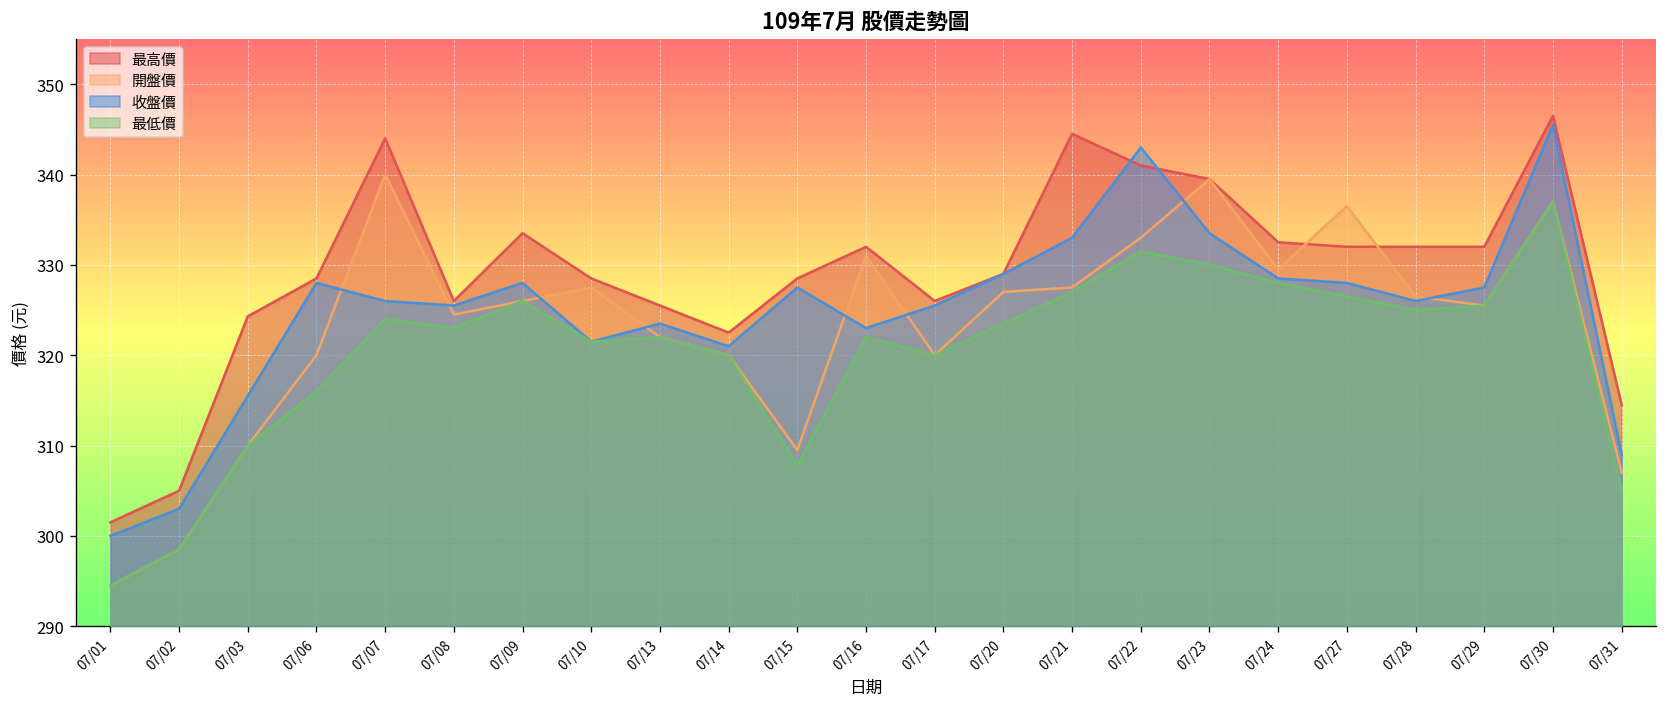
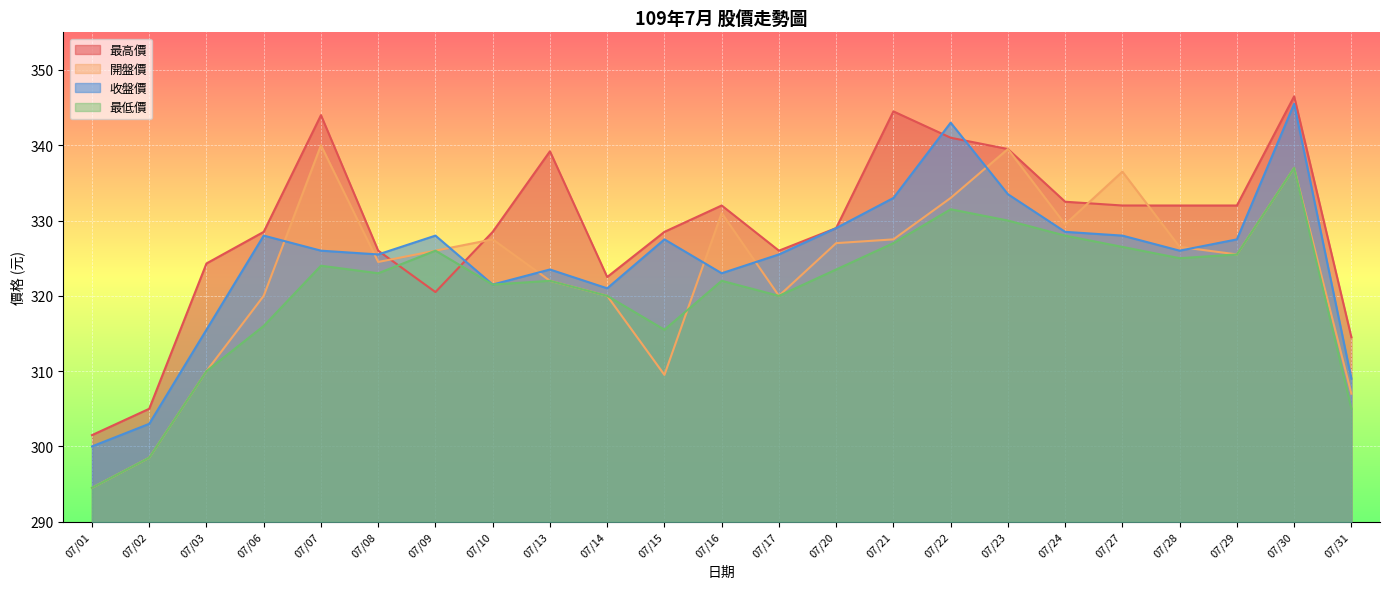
最高價, 07/09: 334 -> 321
最高價, 07/13: 326 -> 339
最低價, 07/15: 308 -> 316
